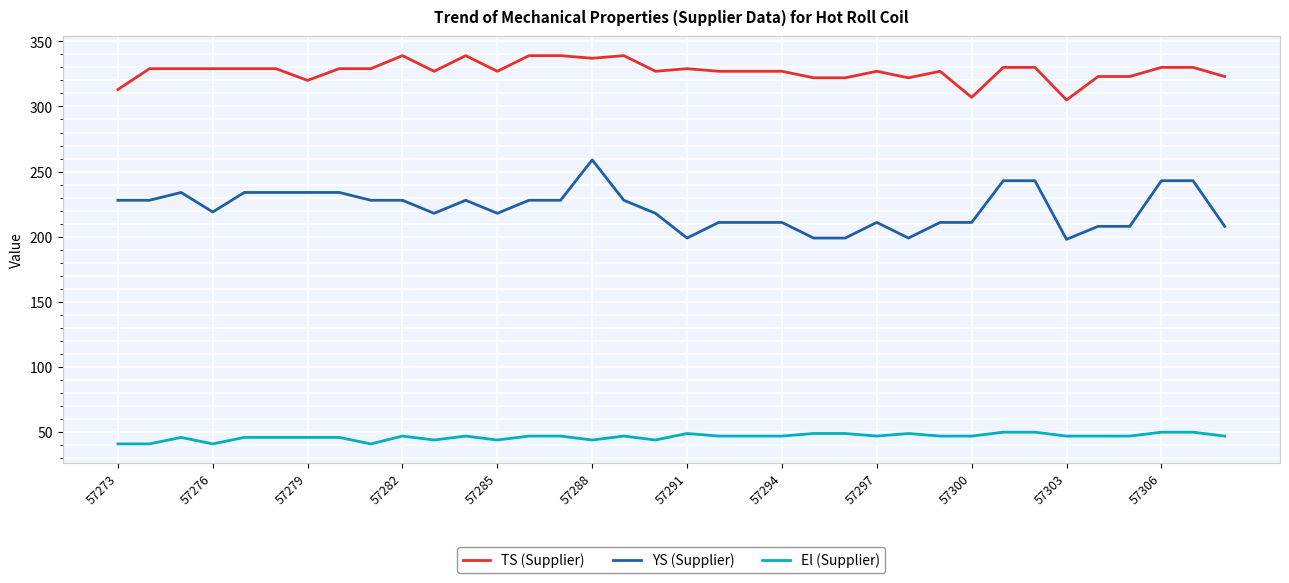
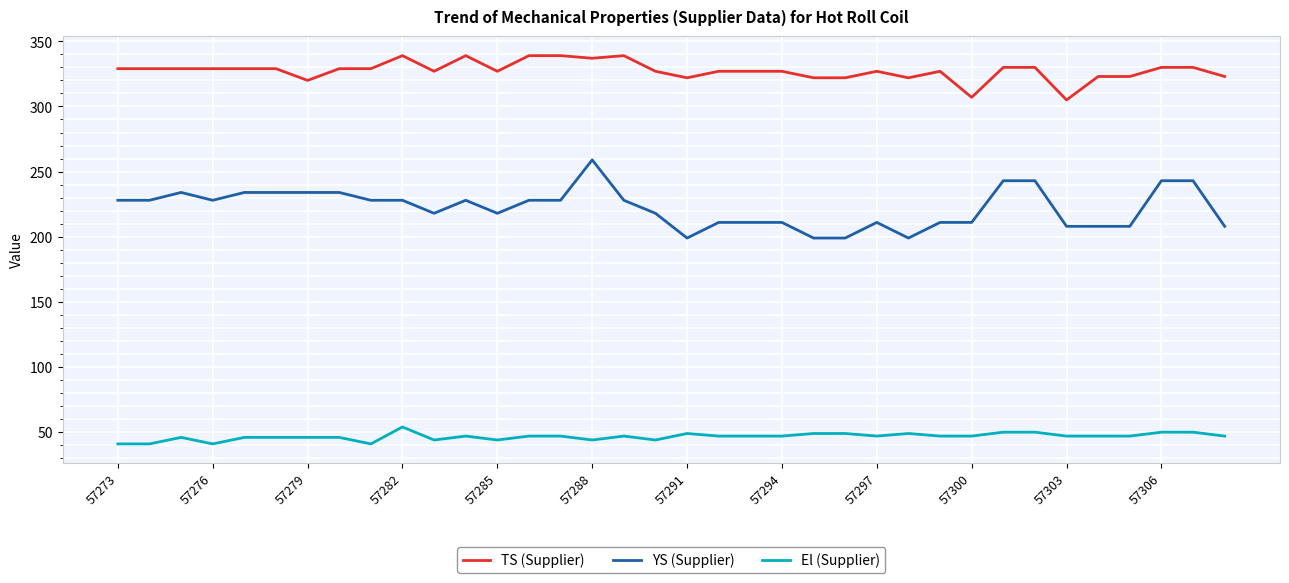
TS (Supplier), 57273: 313 -> 329
YS (Supplier), 57276: 219 -> 228
El (Supplier), 57282: 47 -> 54
TS (Supplier), 57291: 329 -> 322
YS (Supplier), 57303: 198 -> 208
